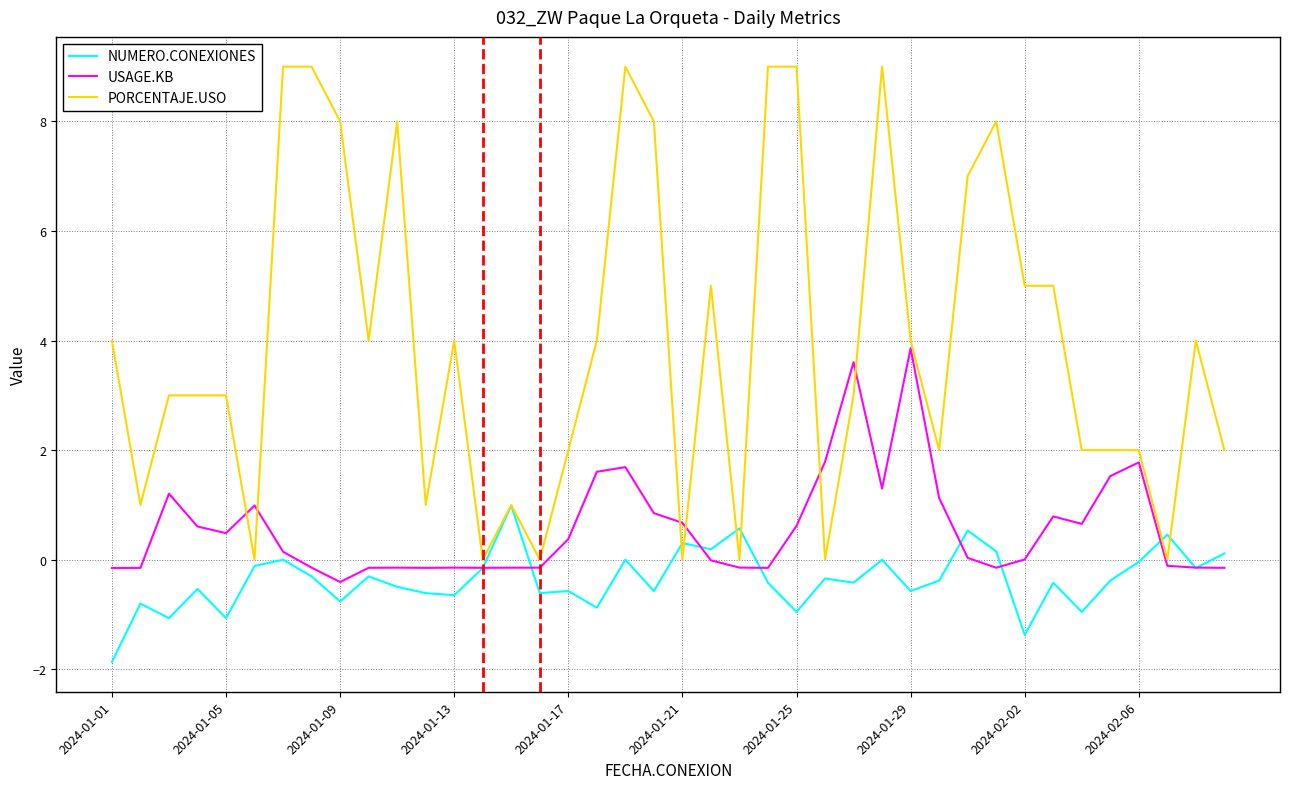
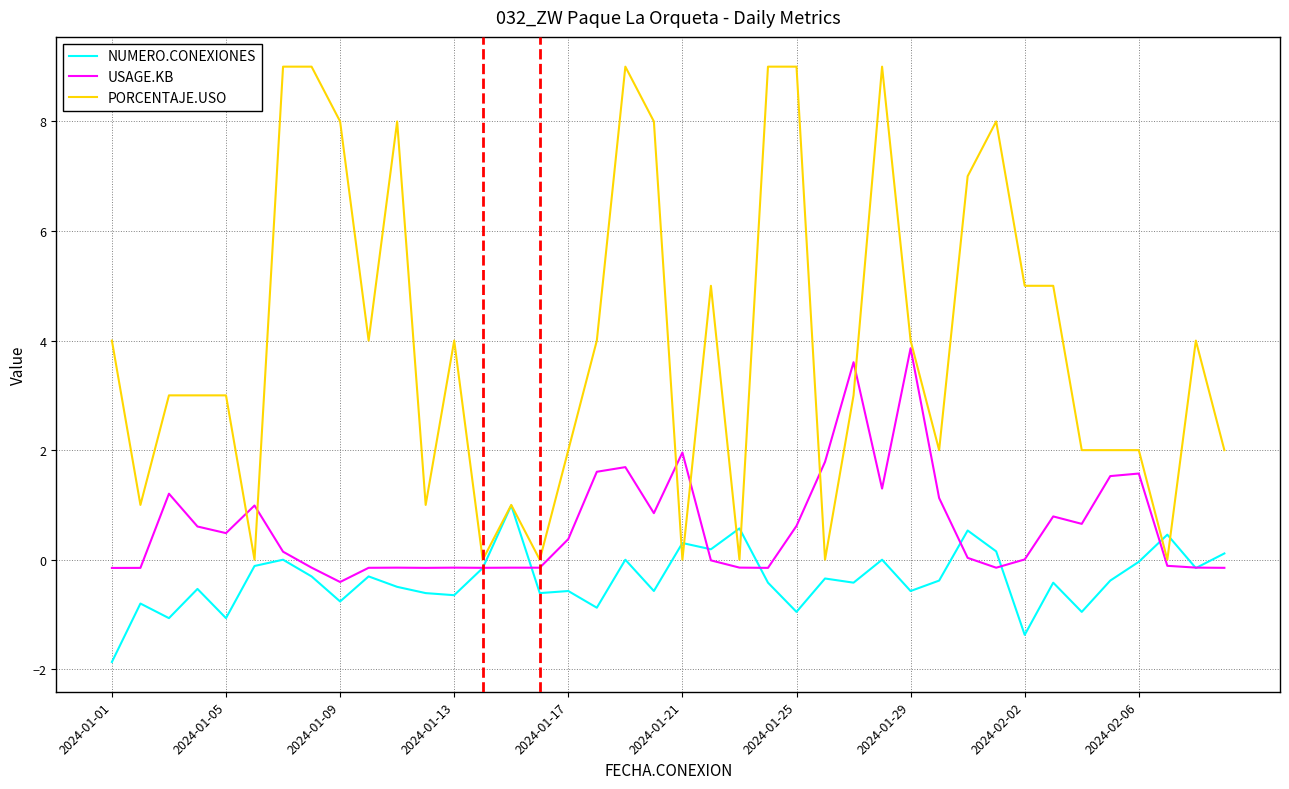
USAGE.KB, 2024-01-21: 0.7 -> 2.0
USAGE.KB, 2024-02-06: 1.8 -> 1.6
